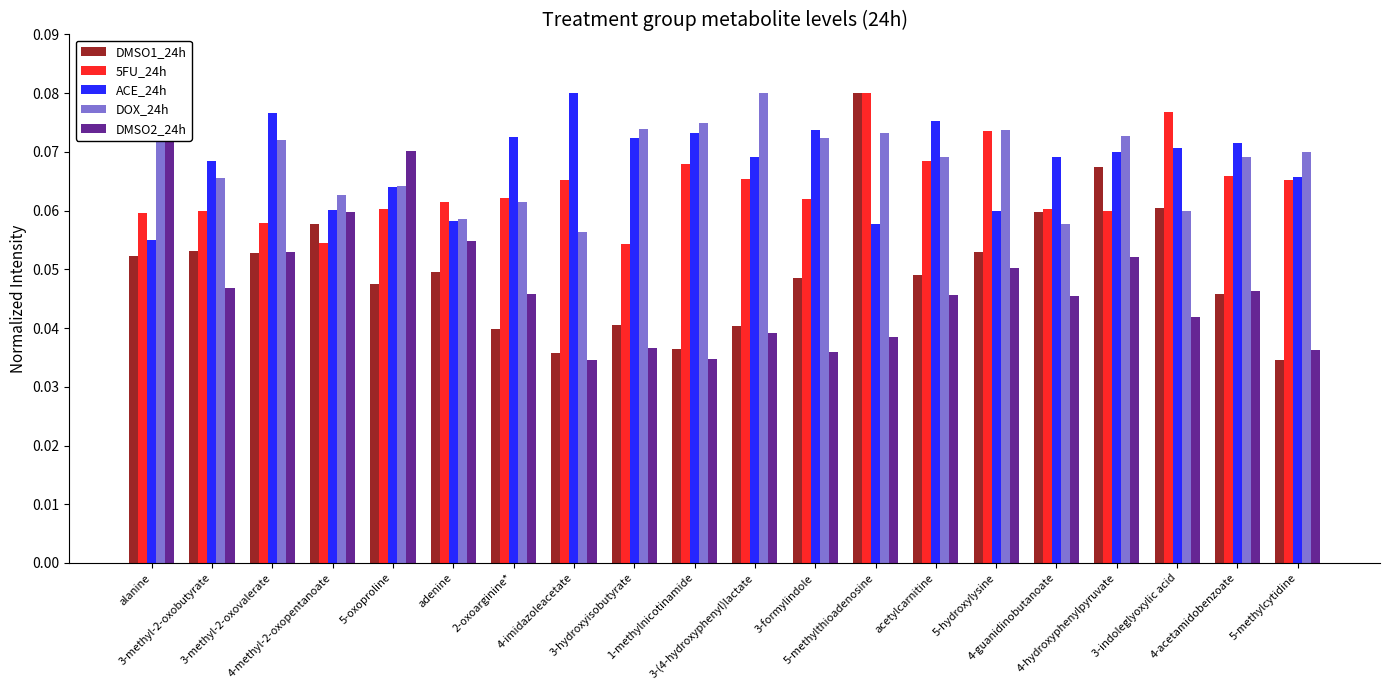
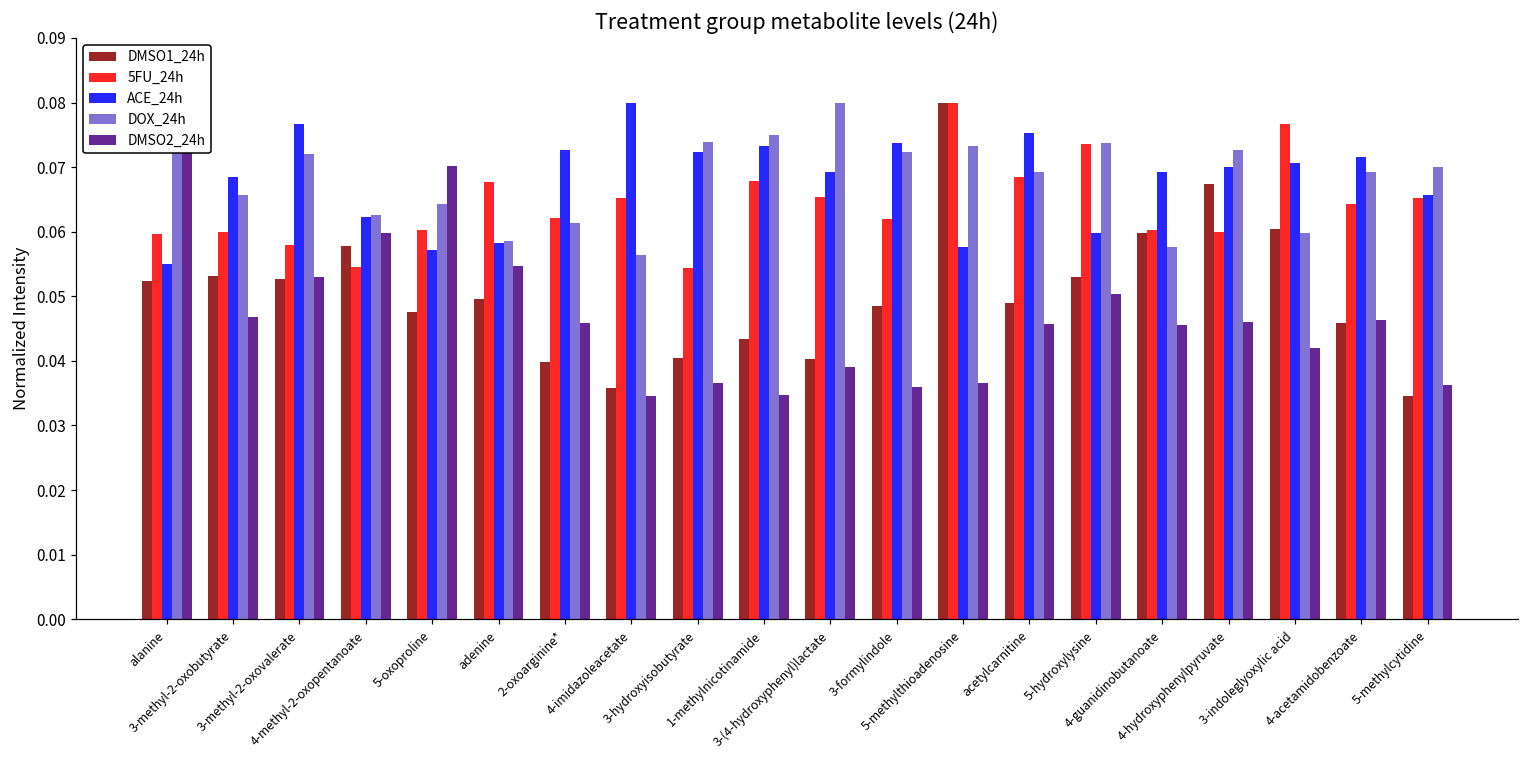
ACE_24h, 4-methyl-2-oxopentanoate: 0.060 -> 0.062
ACE_24h, 5-oxoproline: 0.064 -> 0.057
5FU_24h, adenine: 0.061 -> 0.068
DMSO1_24h, 1-methylnicotinamide: 0.036 -> 0.043
DMSO2_24h, 5-methylthioadenosine: 0.039 -> 0.037
DMSO2_24h, 4-hydroxyphenylpyruvate: 0.052 -> 0.046
5FU_24h, 4-acetamidobenzoate: 0.066 -> 0.064
